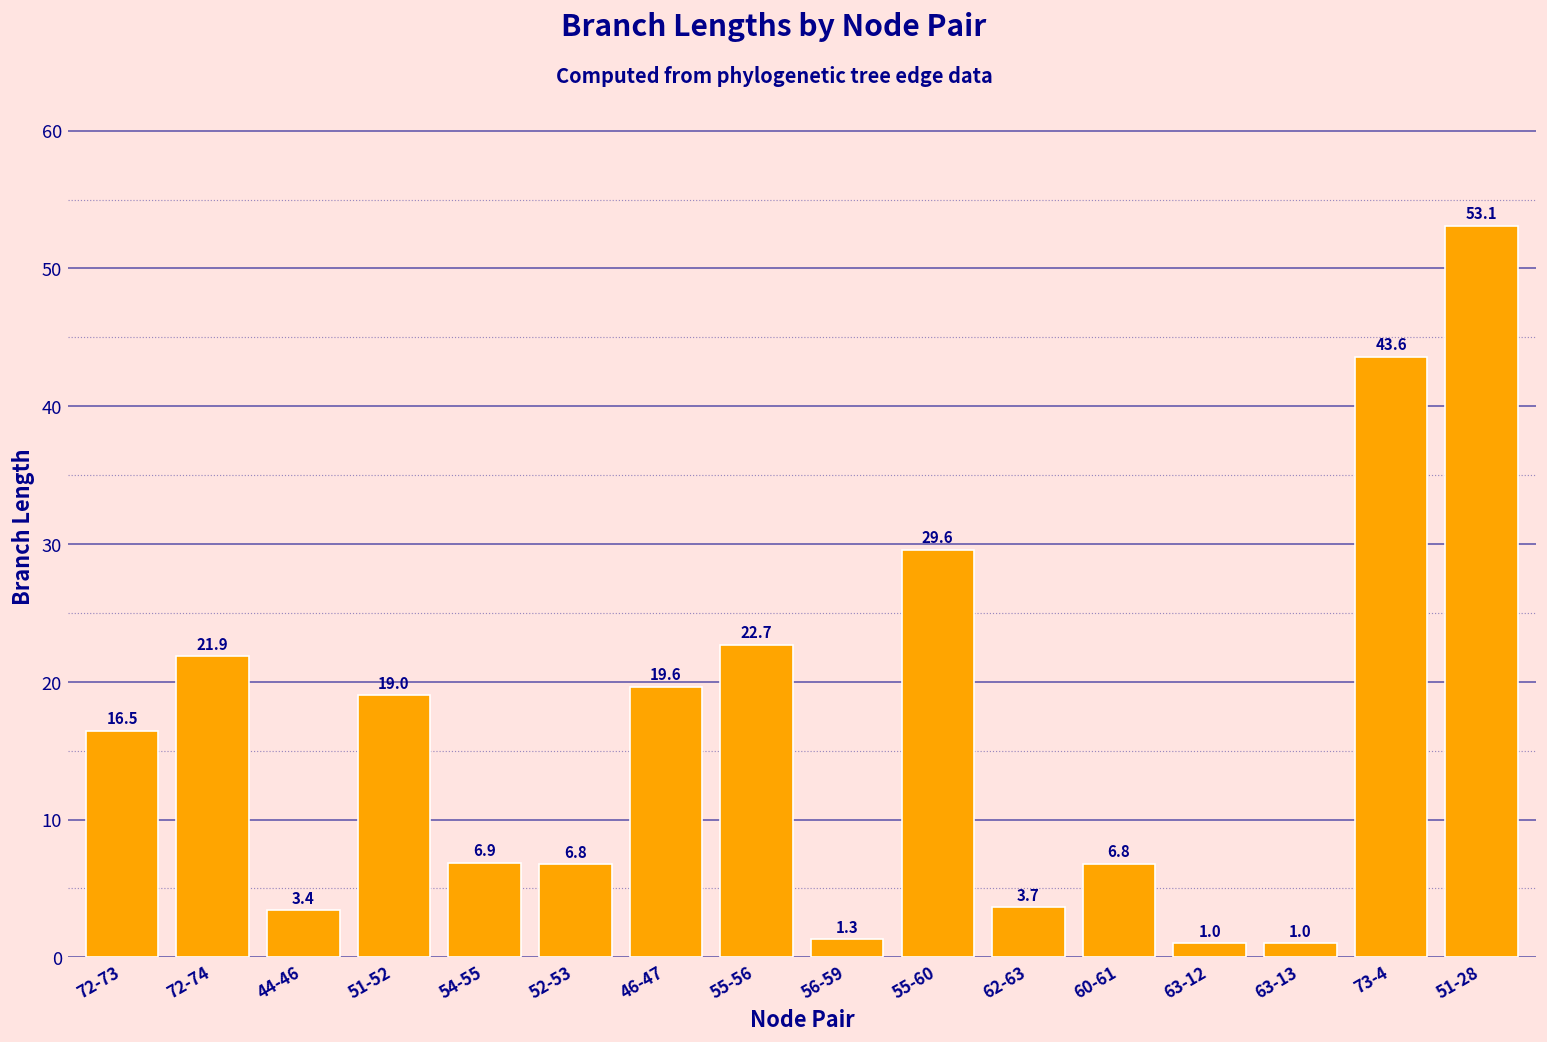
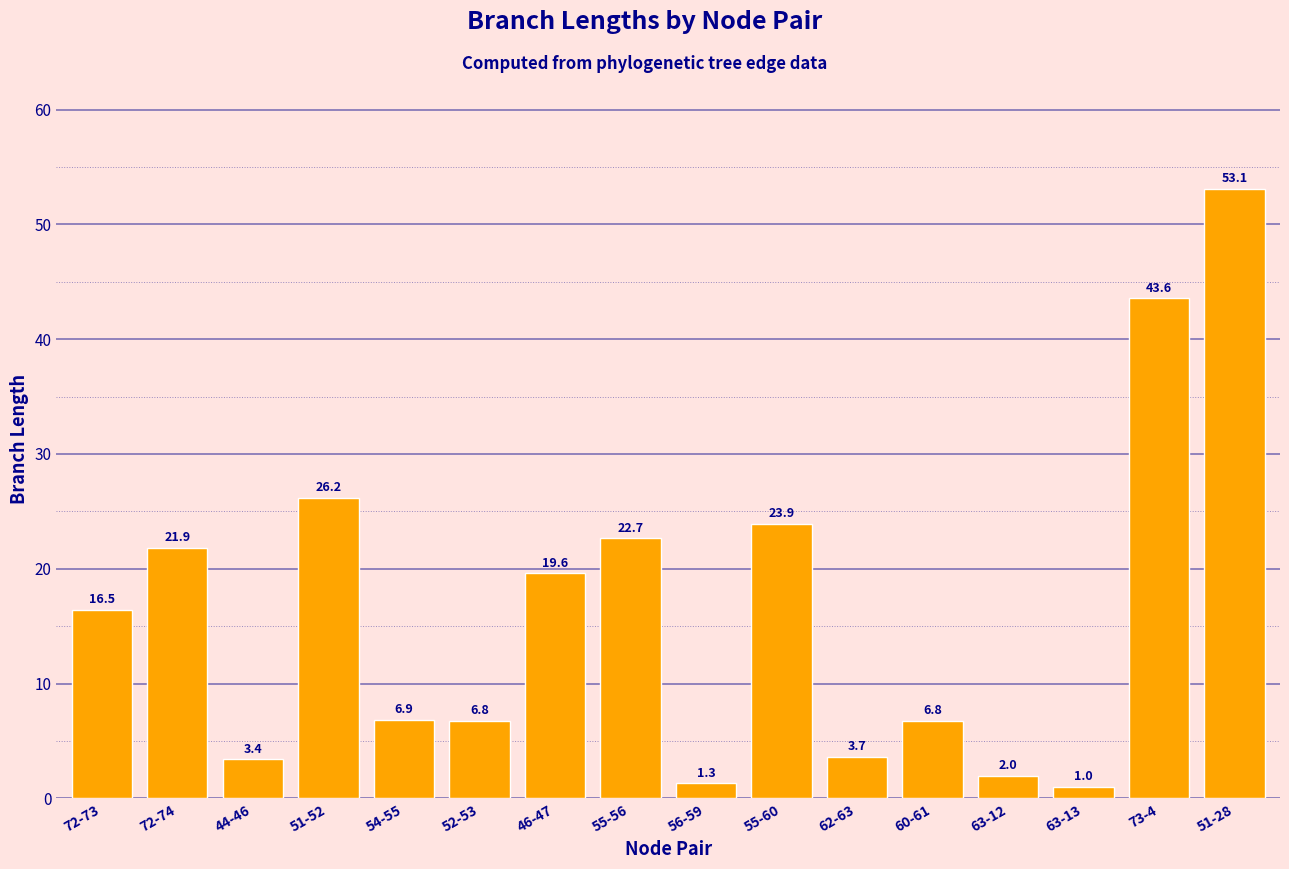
51-52: 19.0 -> 26.2
55-60: 29.6 -> 23.9
63-12: 1.0 -> 2.0
